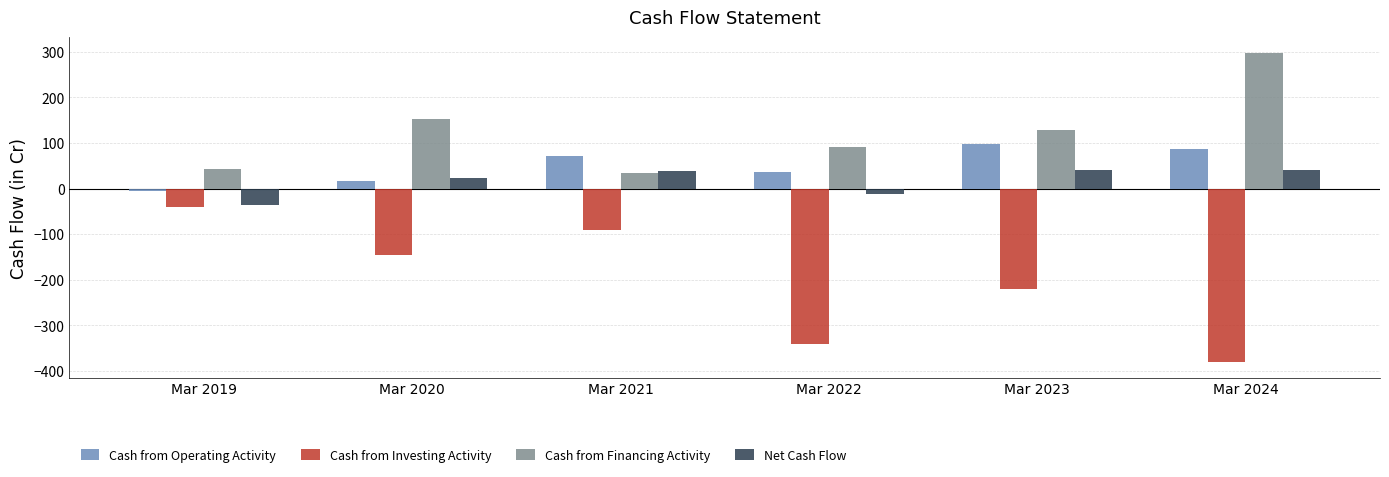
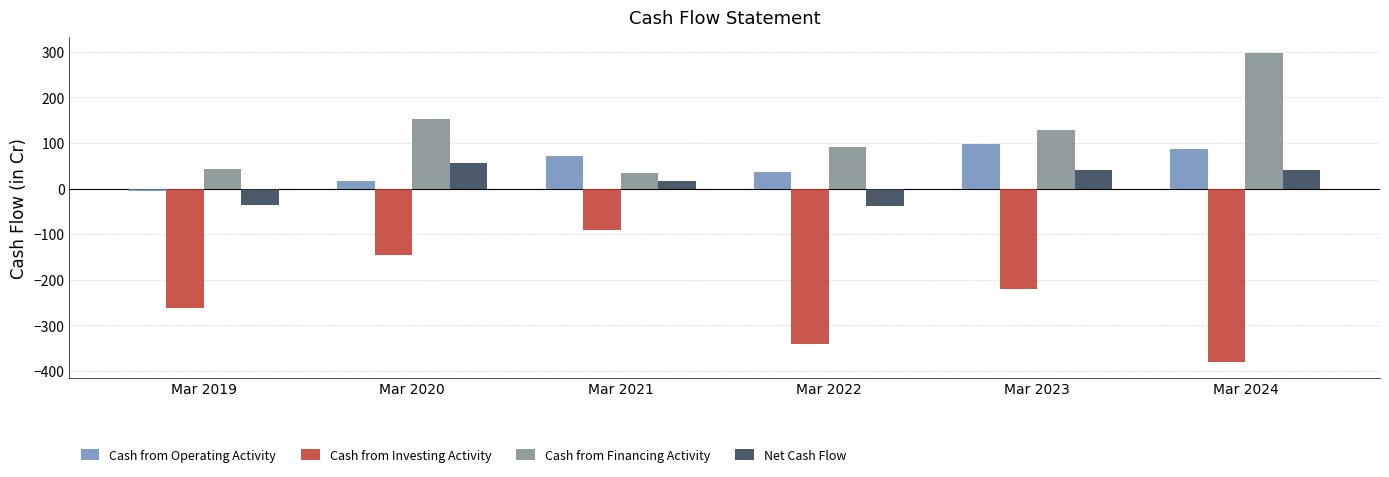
Cash from Investing Activity, Mar 2019: -40 -> -260
Net Cash Flow, Mar 2020: 20 -> 60
Net Cash Flow, Mar 2021: 40 -> 20
Net Cash Flow, Mar 2022: -10 -> -40
